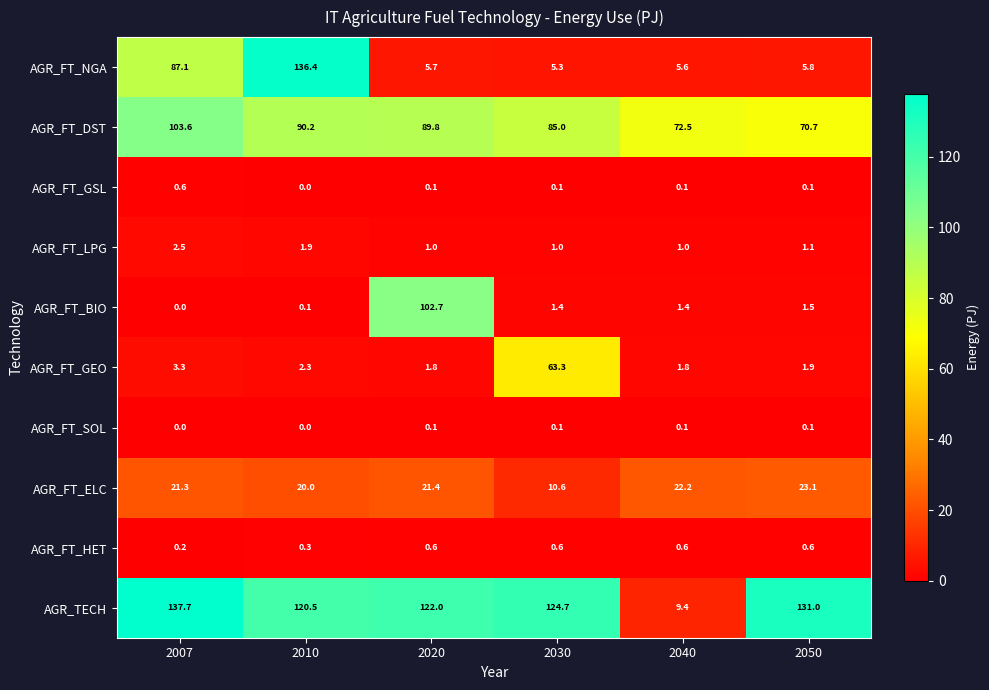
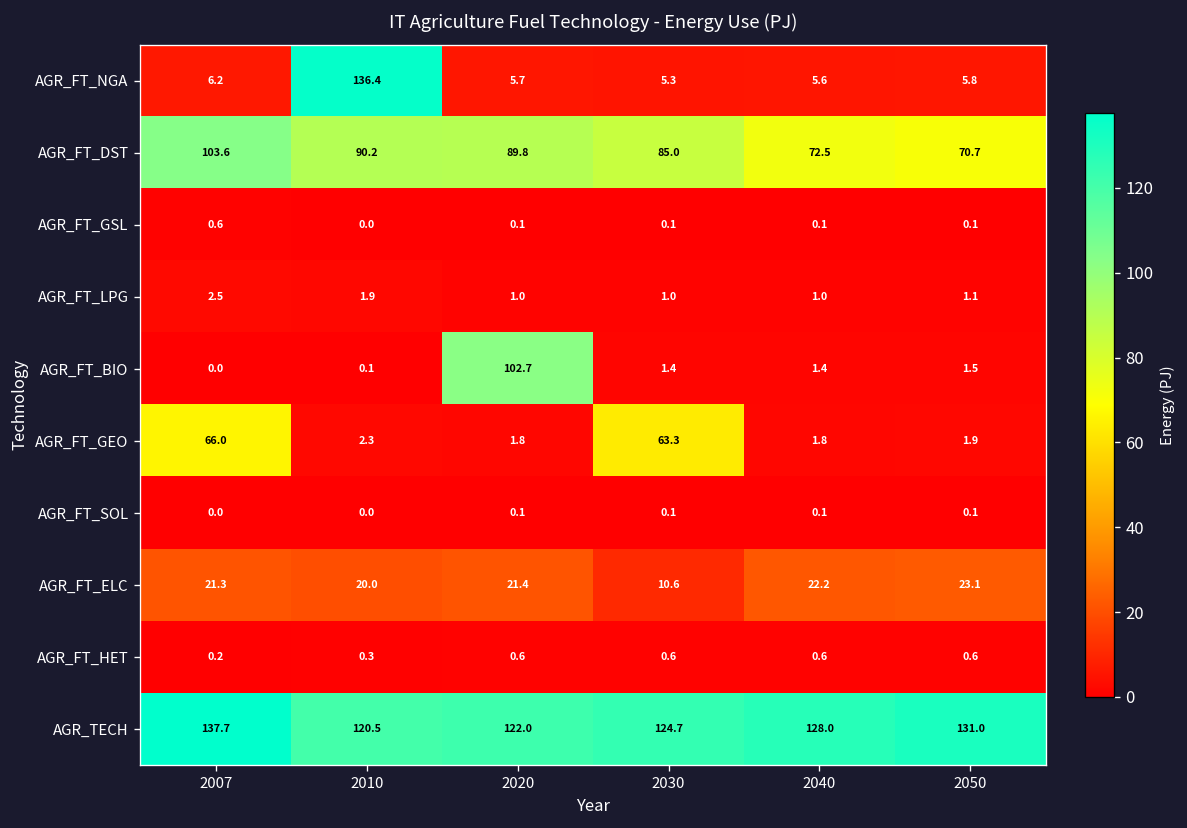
AGR_FT_NGA, 2007: 87.1 -> 6.2
AGR_FT_GEO, 2007: 3.3 -> 66.0
AGR_TECH, 2040: 9.4 -> 128.0
